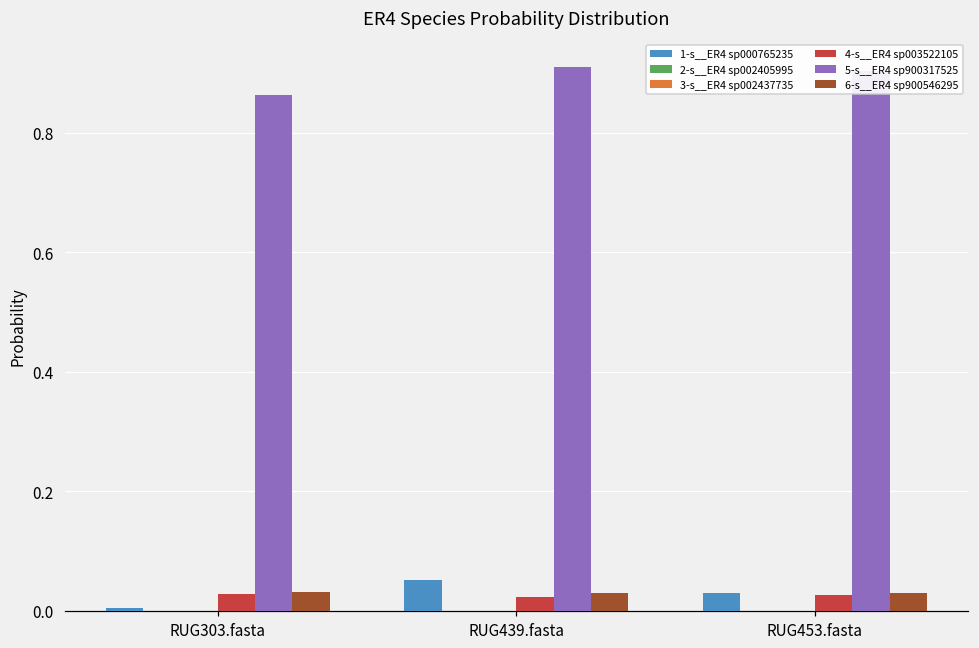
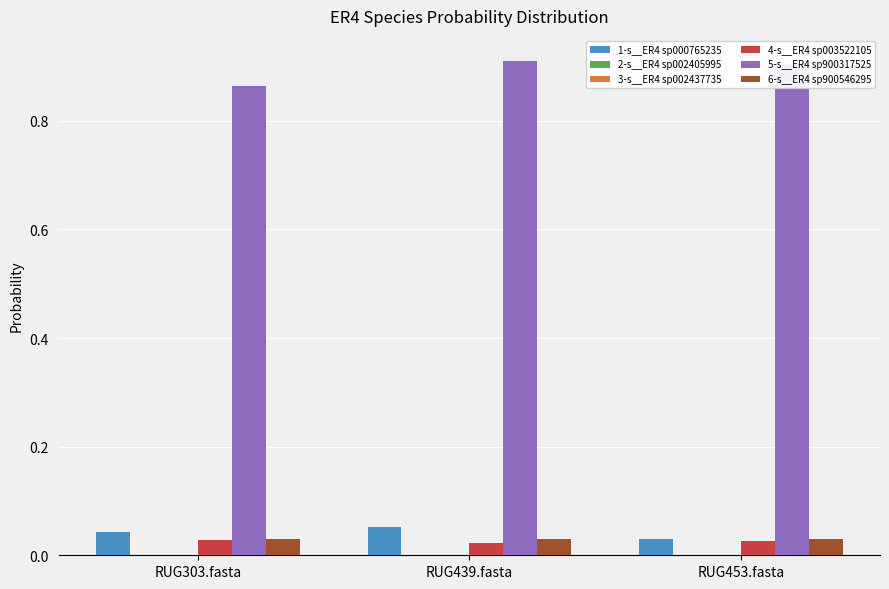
1-s__ER4 sp000765235, RUG303.fasta: 0.01 -> 0.04
